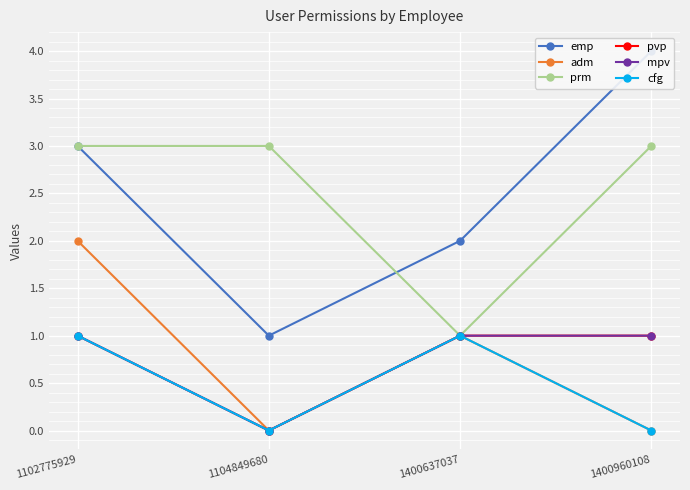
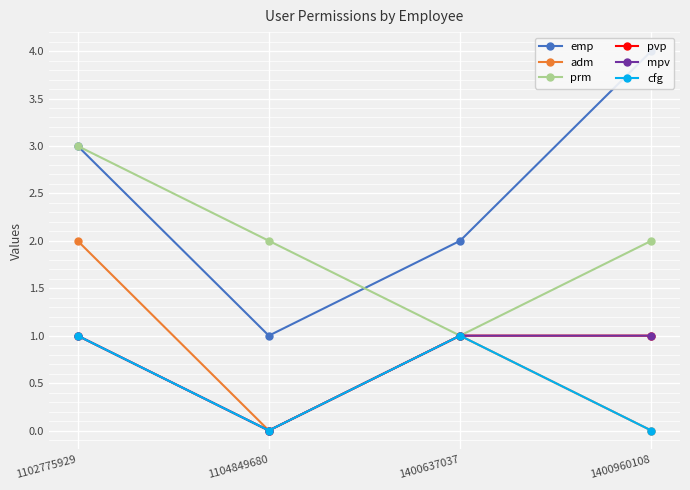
prm, 1104849680: 3 -> 2
prm, 1400960108: 3 -> 2
